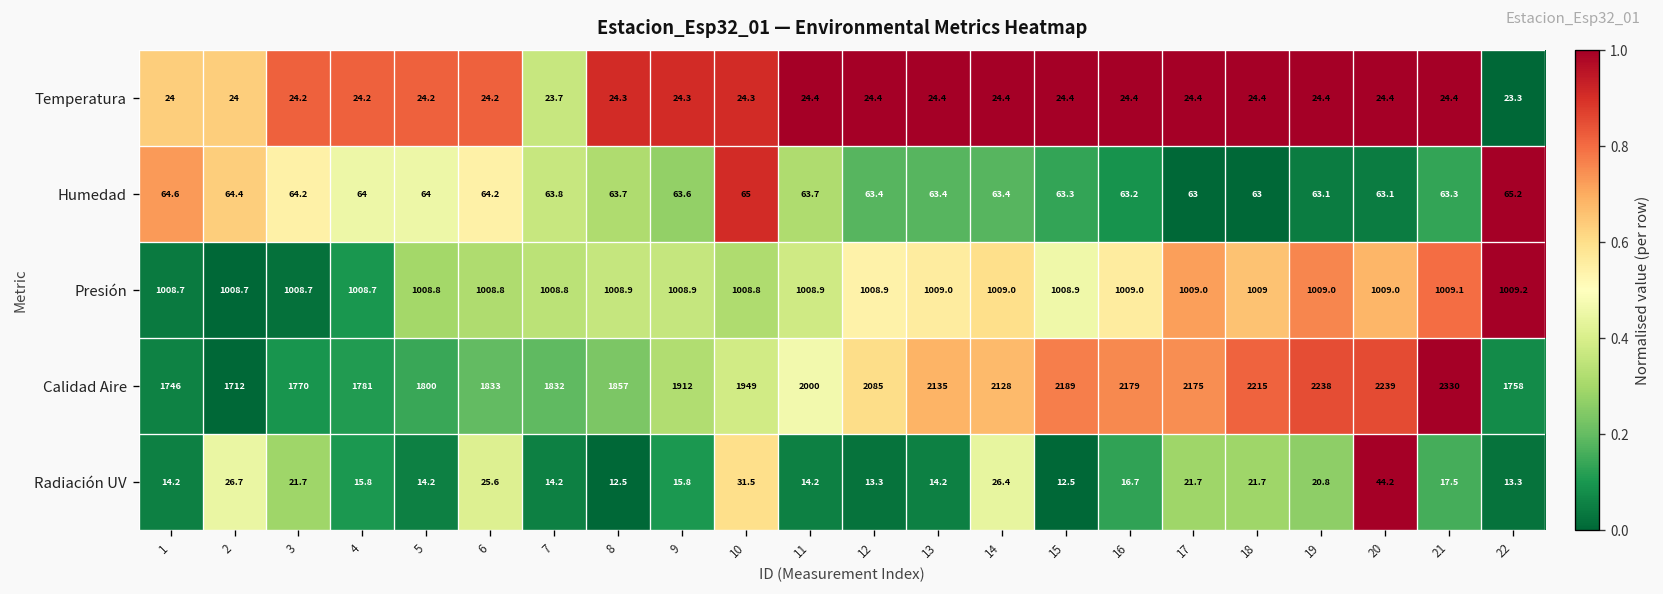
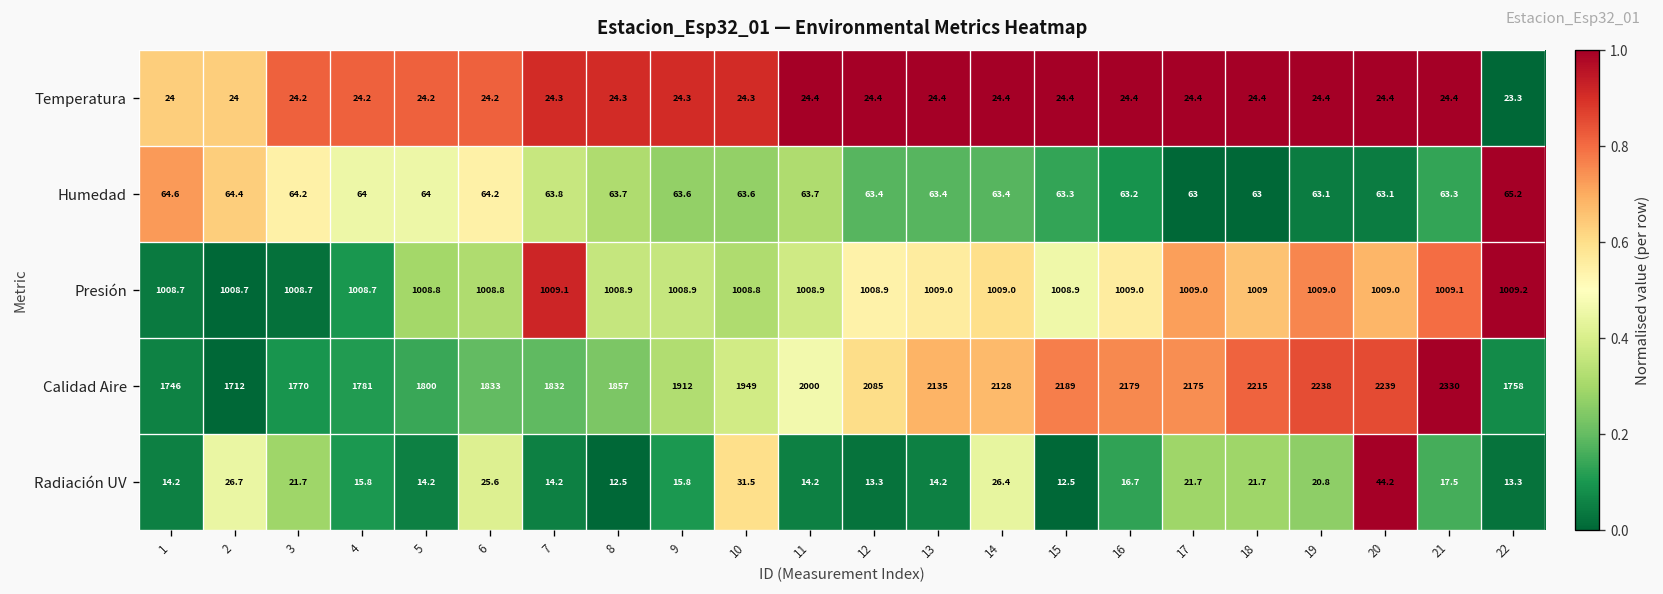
Temperatura, 7: 23.7 -> 24.3
Humedad, 10: 65 -> 63.6
Presión, 7: 1008.8 -> 1009.1
